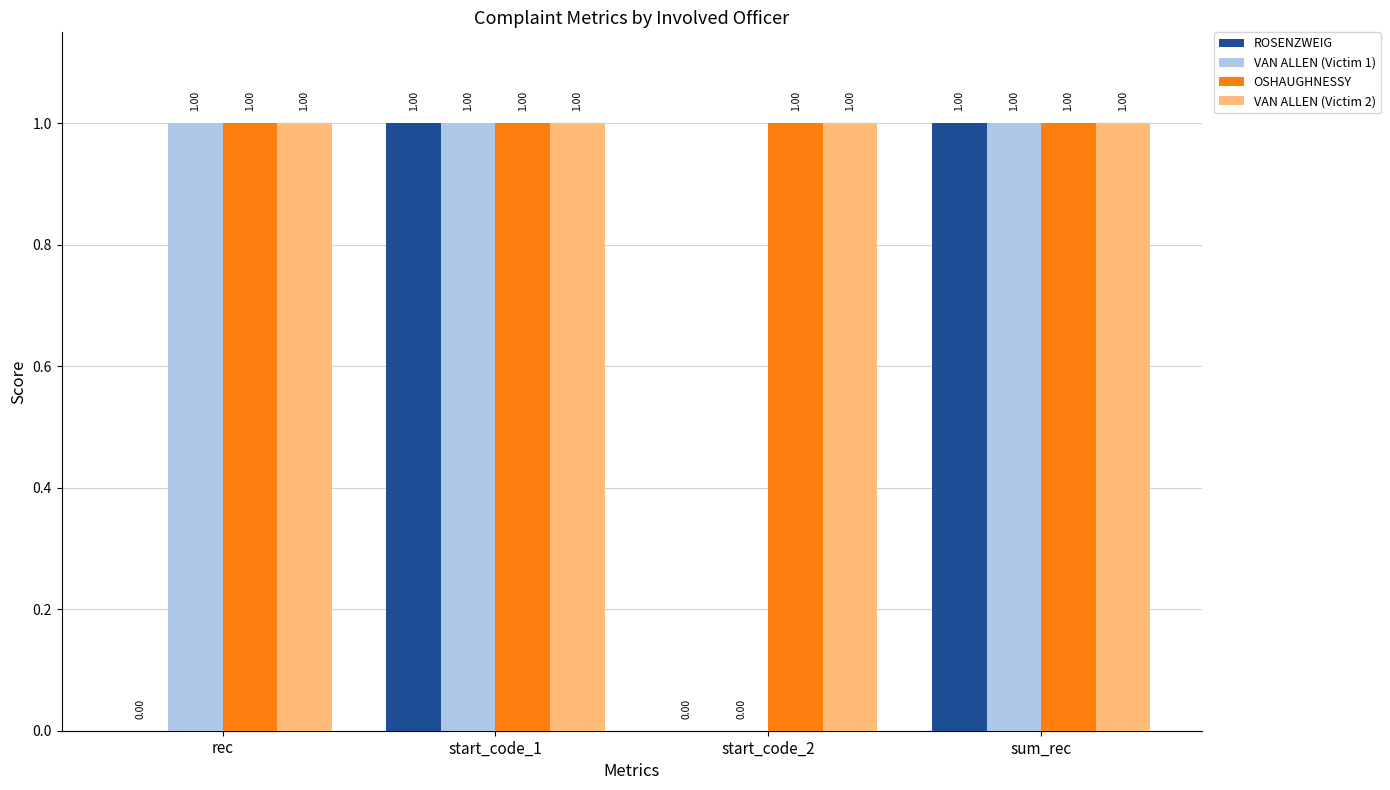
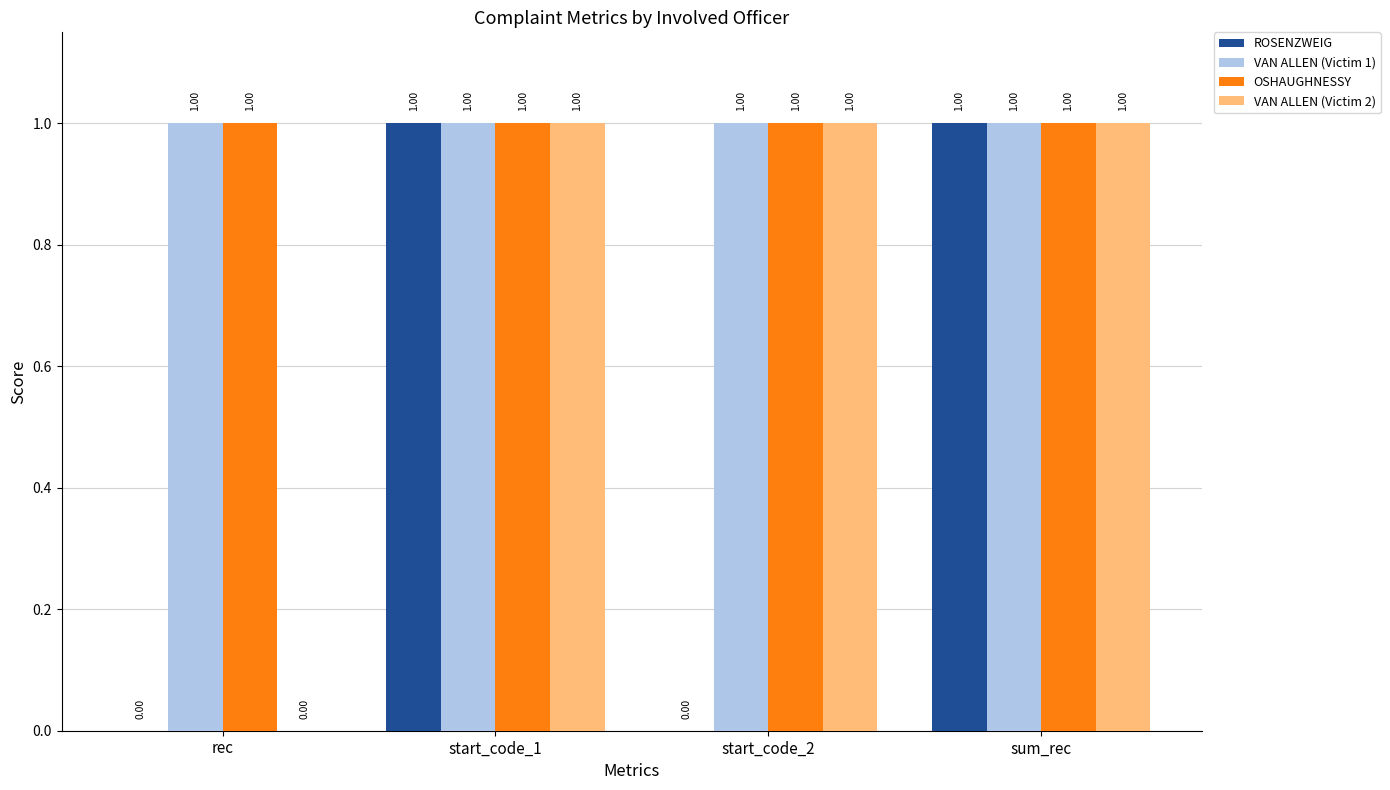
VAN ALLEN (Victim 2), rec: 1.00 -> 0.00
VAN ALLEN (Victim 1), start_code_2: 0.00 -> 1.00
